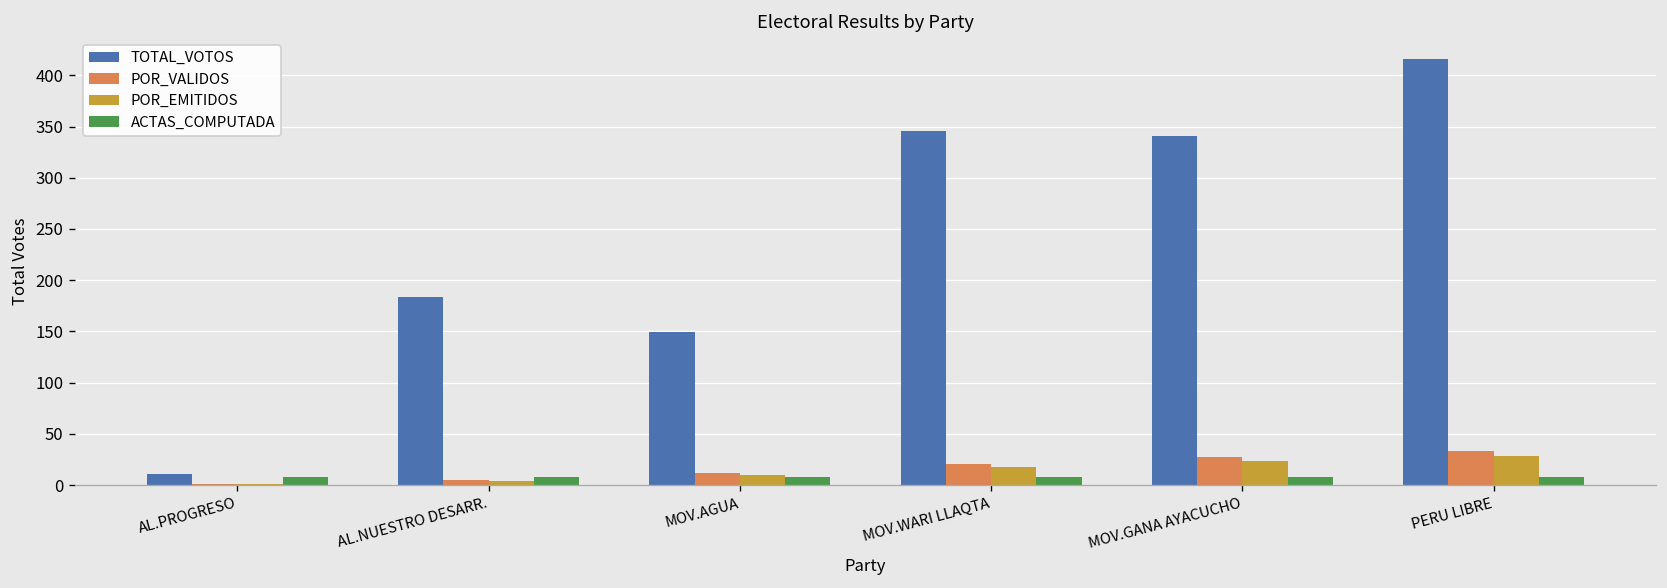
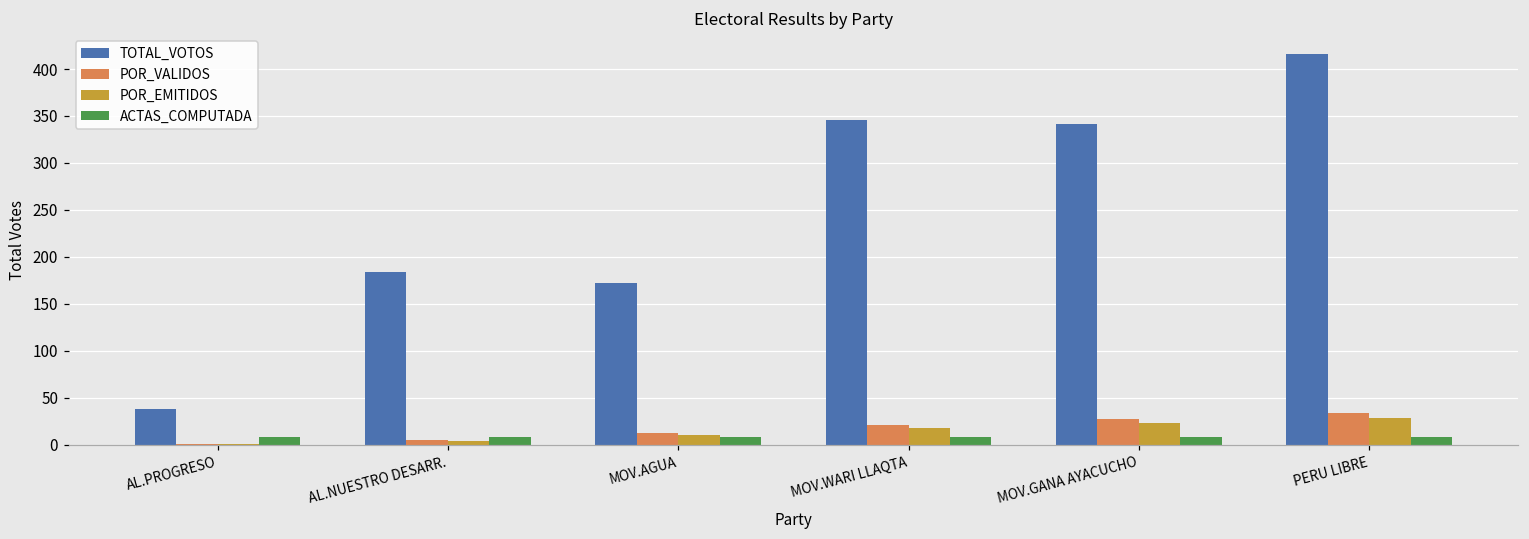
TOTAL_VOTOS, AL.PROGRESO: 10 -> 40
TOTAL_VOTOS, MOV.AGUA: 150 -> 170
